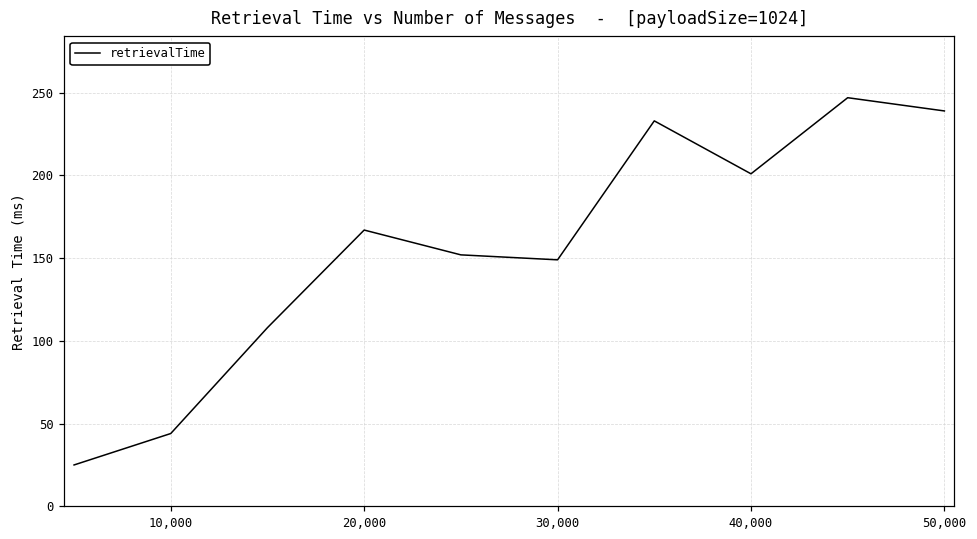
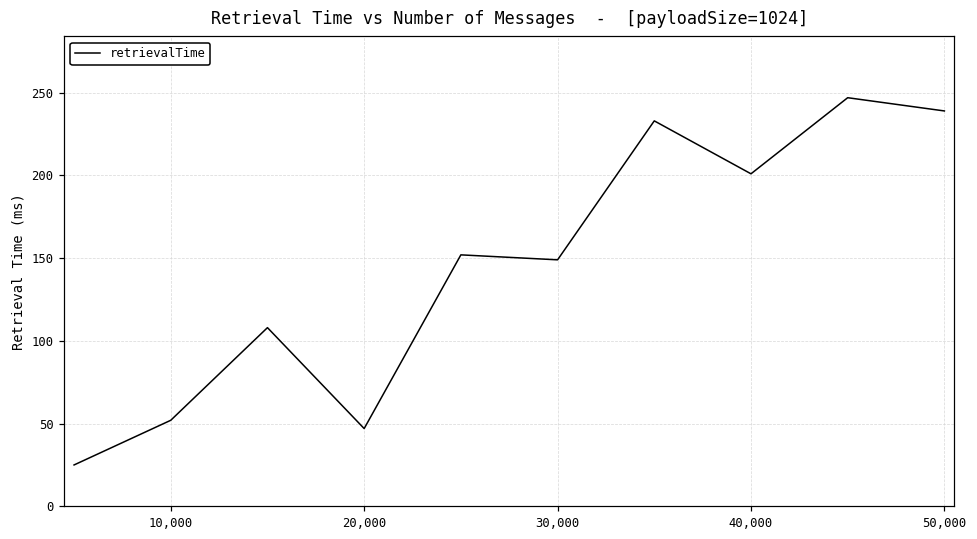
10,000: 44 -> 52
20,000: 167 -> 47
